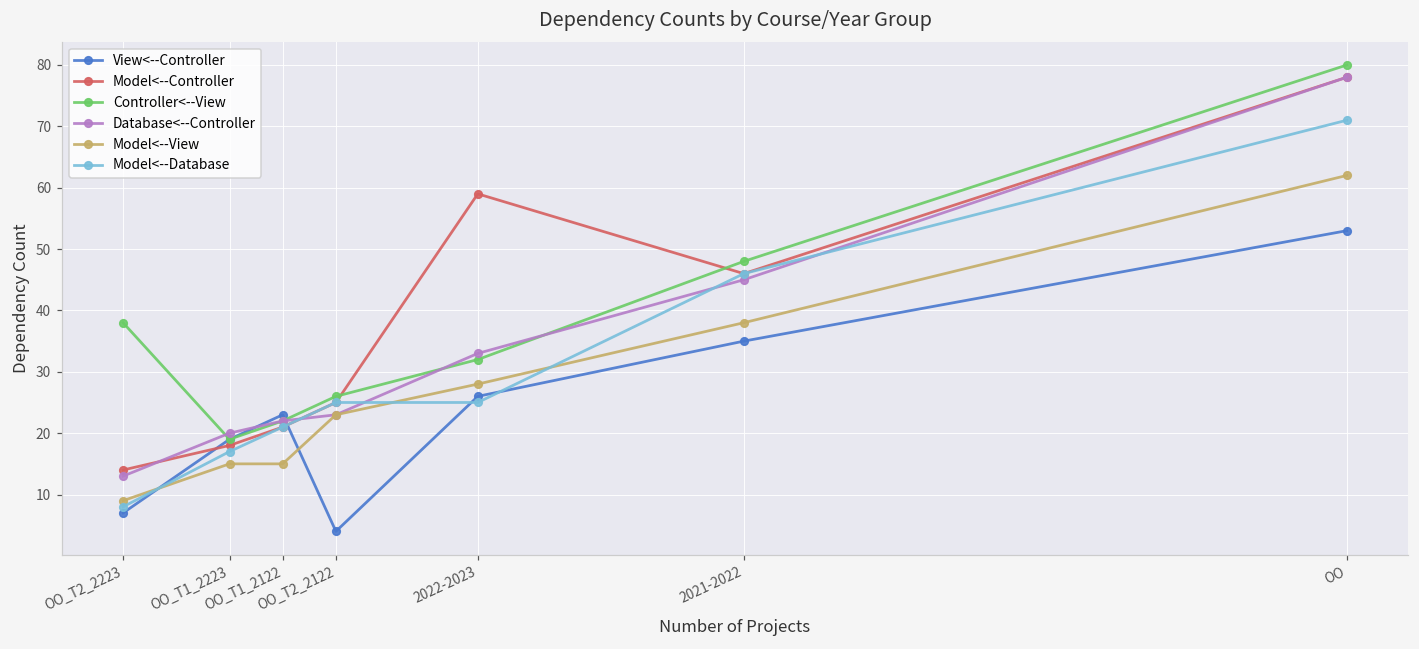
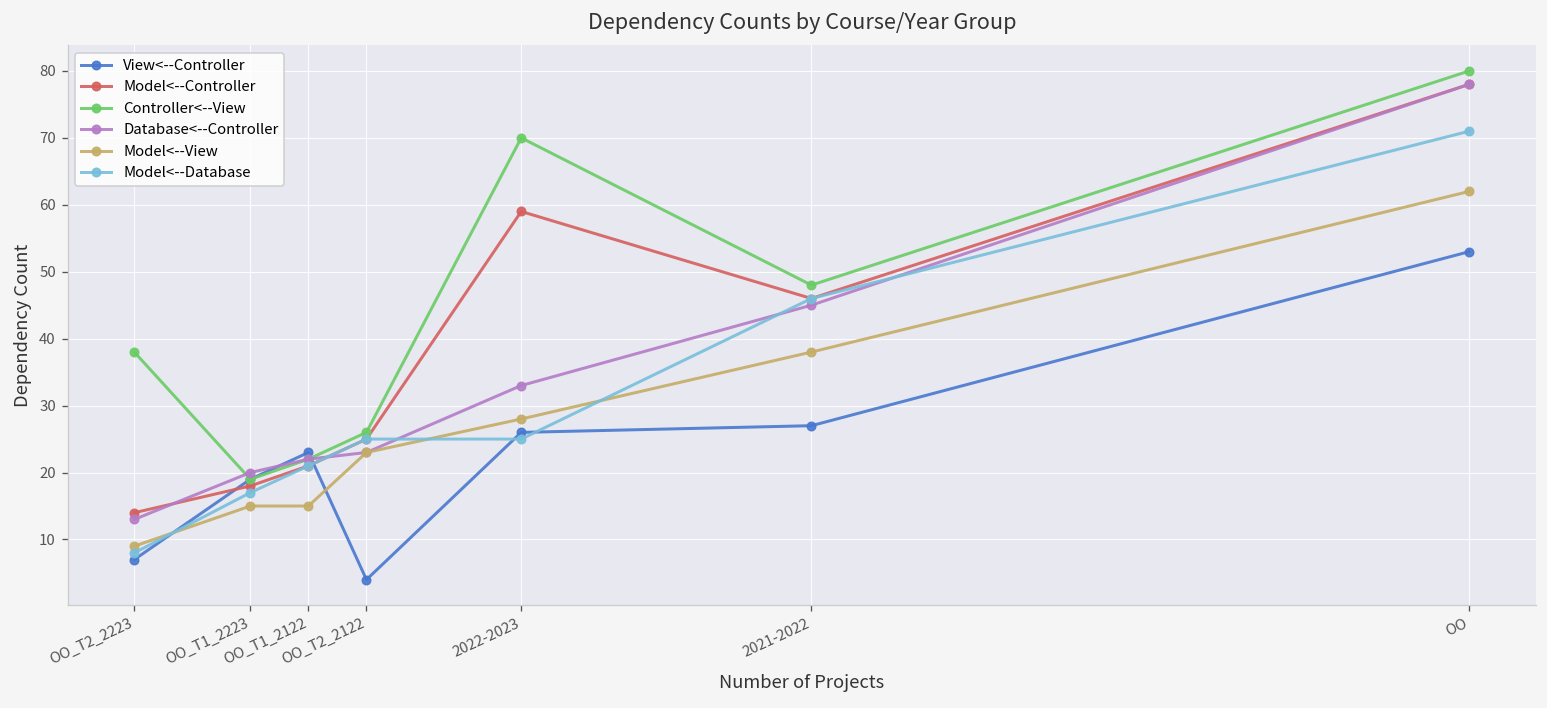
Controller<--View, 2022-2023: 32 -> 70
View<--Controller, 2021-2022: 35 -> 27
